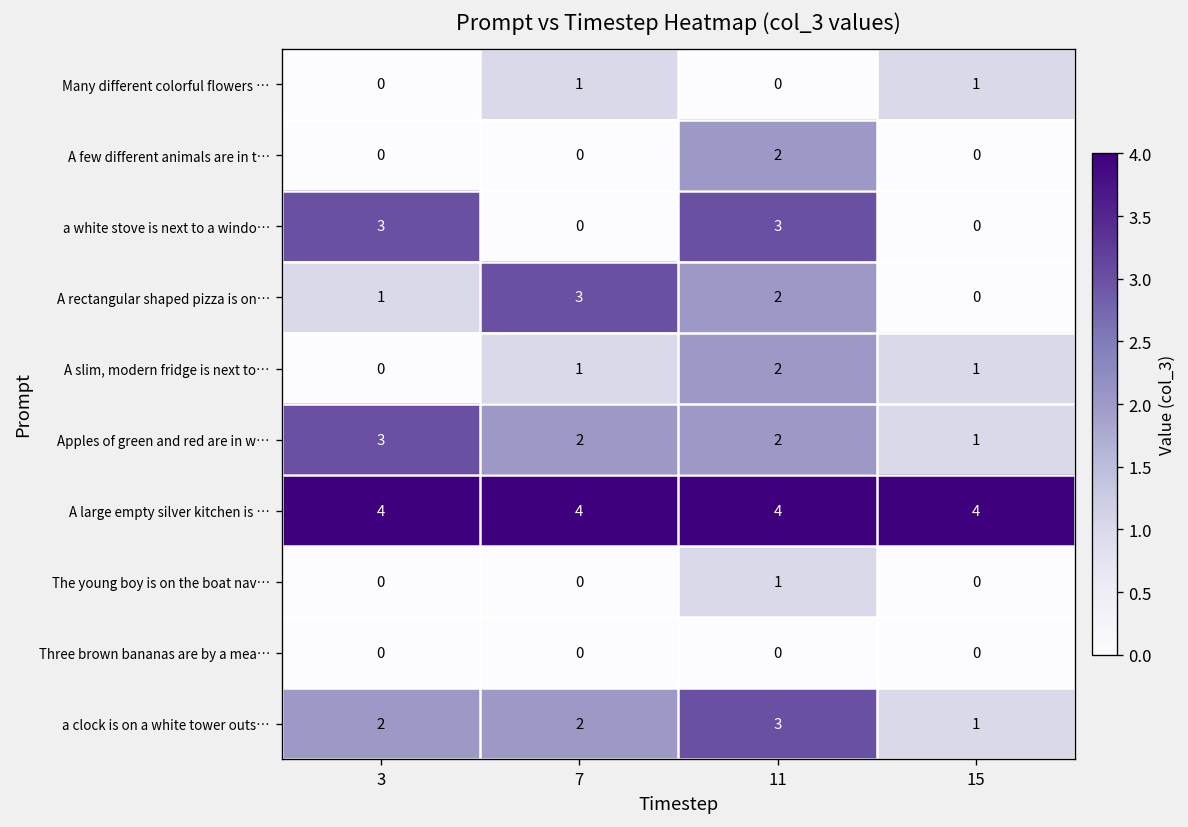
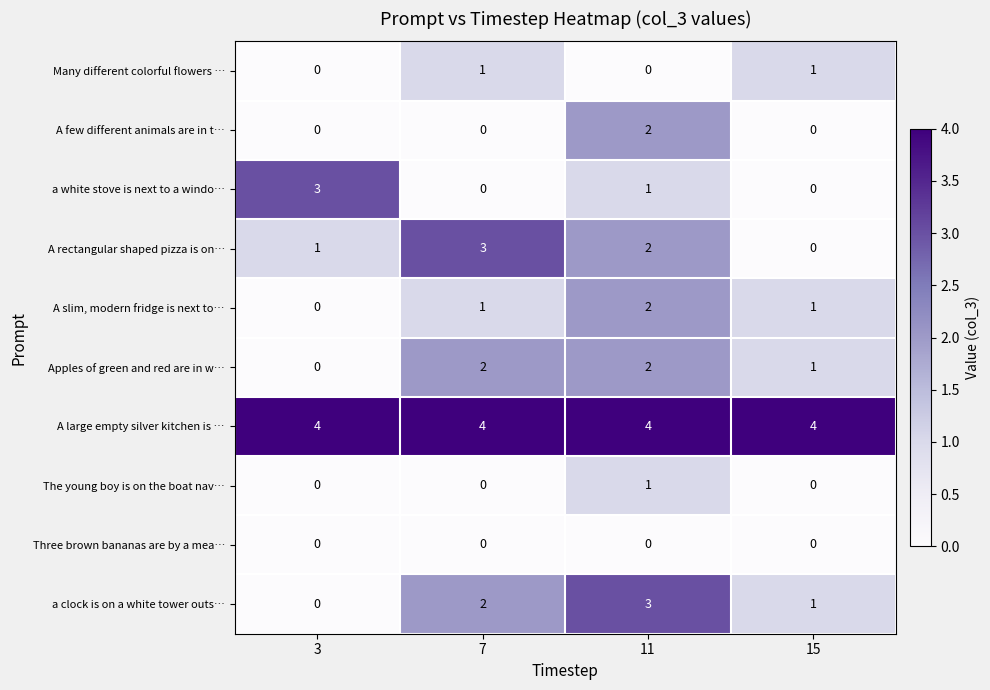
a white stove is next to a windo…, 11: 3 -> 1
Apples of green and red are in w…, 3: 3 -> 0
a clock is on a white tower outs…, 3: 2 -> 0
